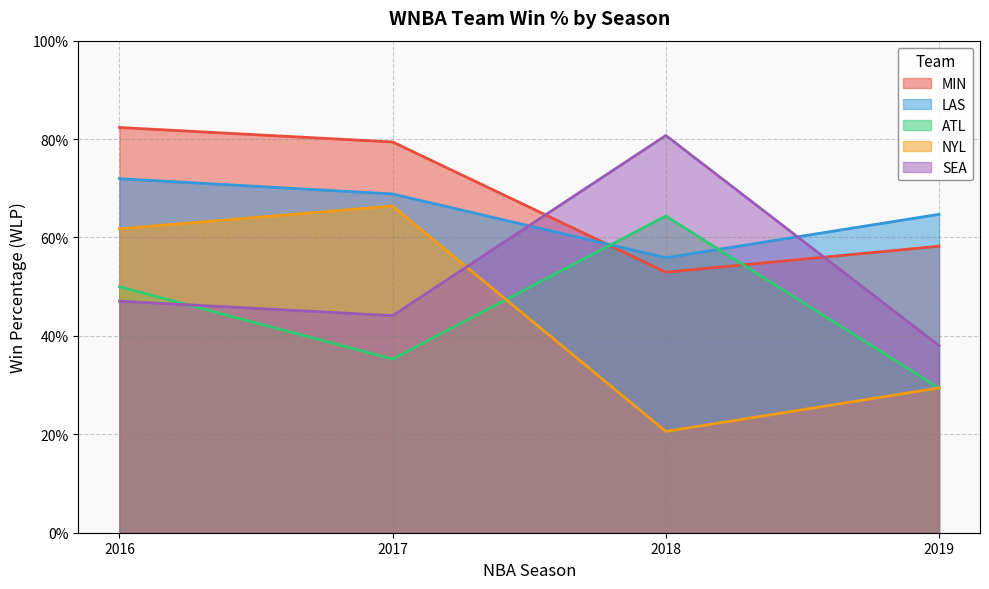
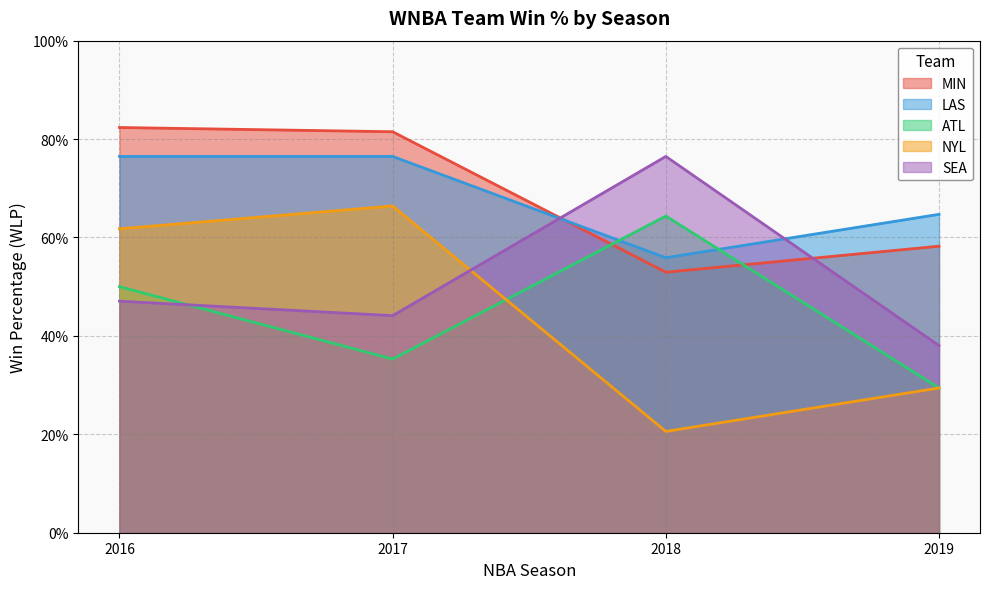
LAS, 2016: 72% -> 76%
MIN, 2017: 79% -> 81%
LAS, 2017: 69% -> 76%
SEA, 2018: 81% -> 76%
